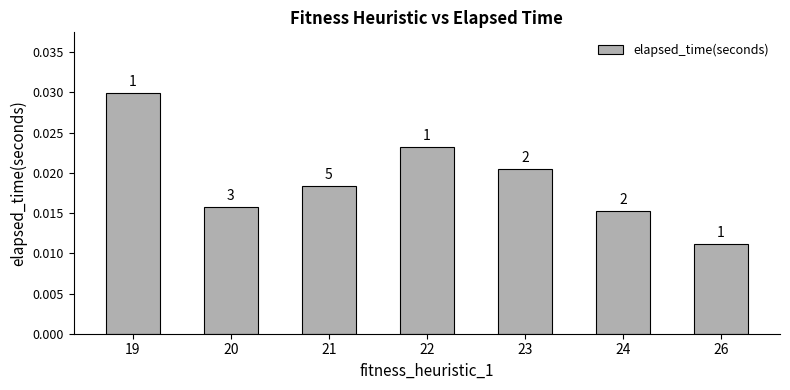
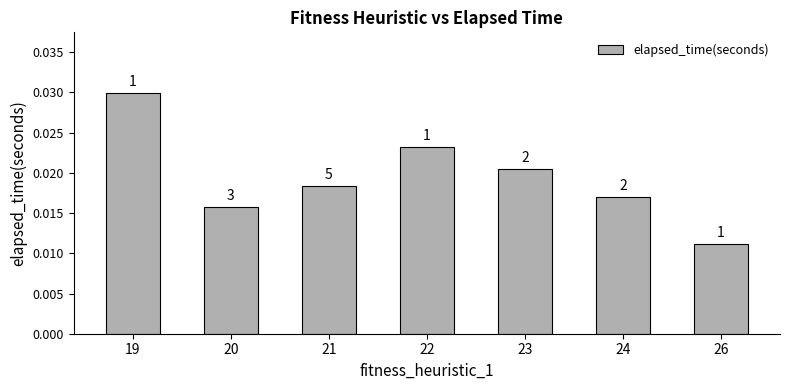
24: 0.015 -> 0.017
